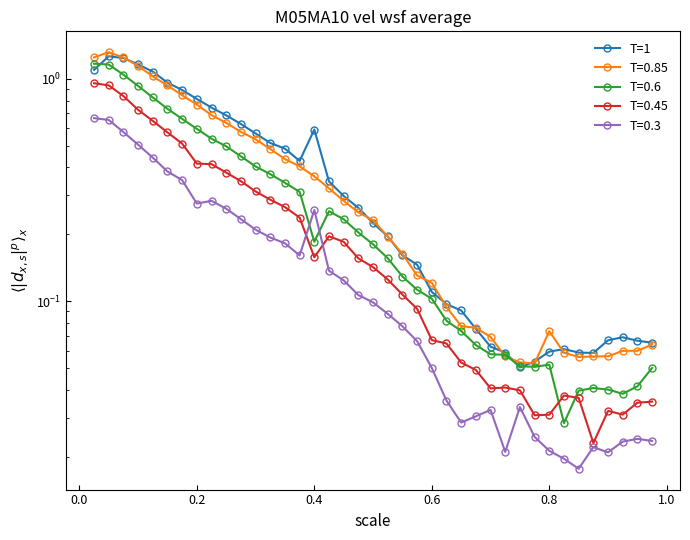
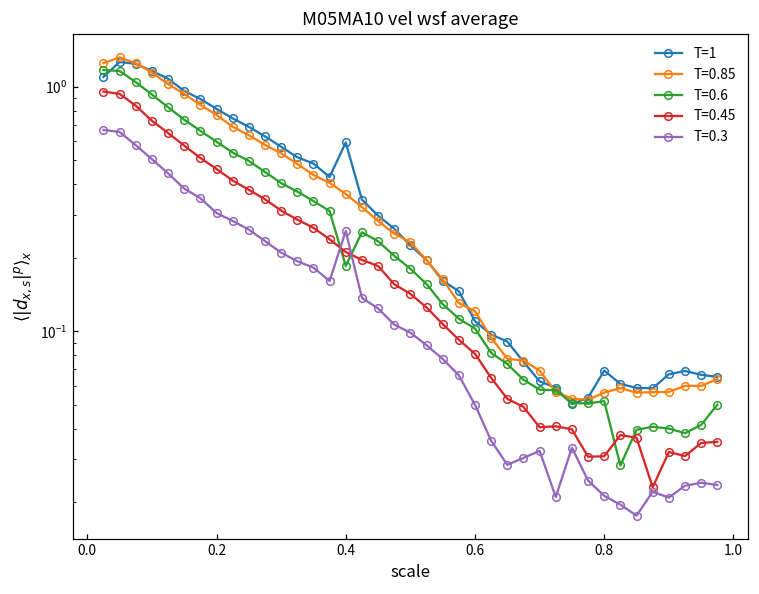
T=0.45, 0.2: 0.42 -> 0.46
T=0.3, 0.2: 0.28 -> 0.30
T=0.45, 0.4: 0.16 -> 0.21
T=0.45, 0.6: 0.067 -> 0.081
T=1, 0.8: 0.059 -> 0.069
T=0.85, 0.8: 0.073 -> 0.056
